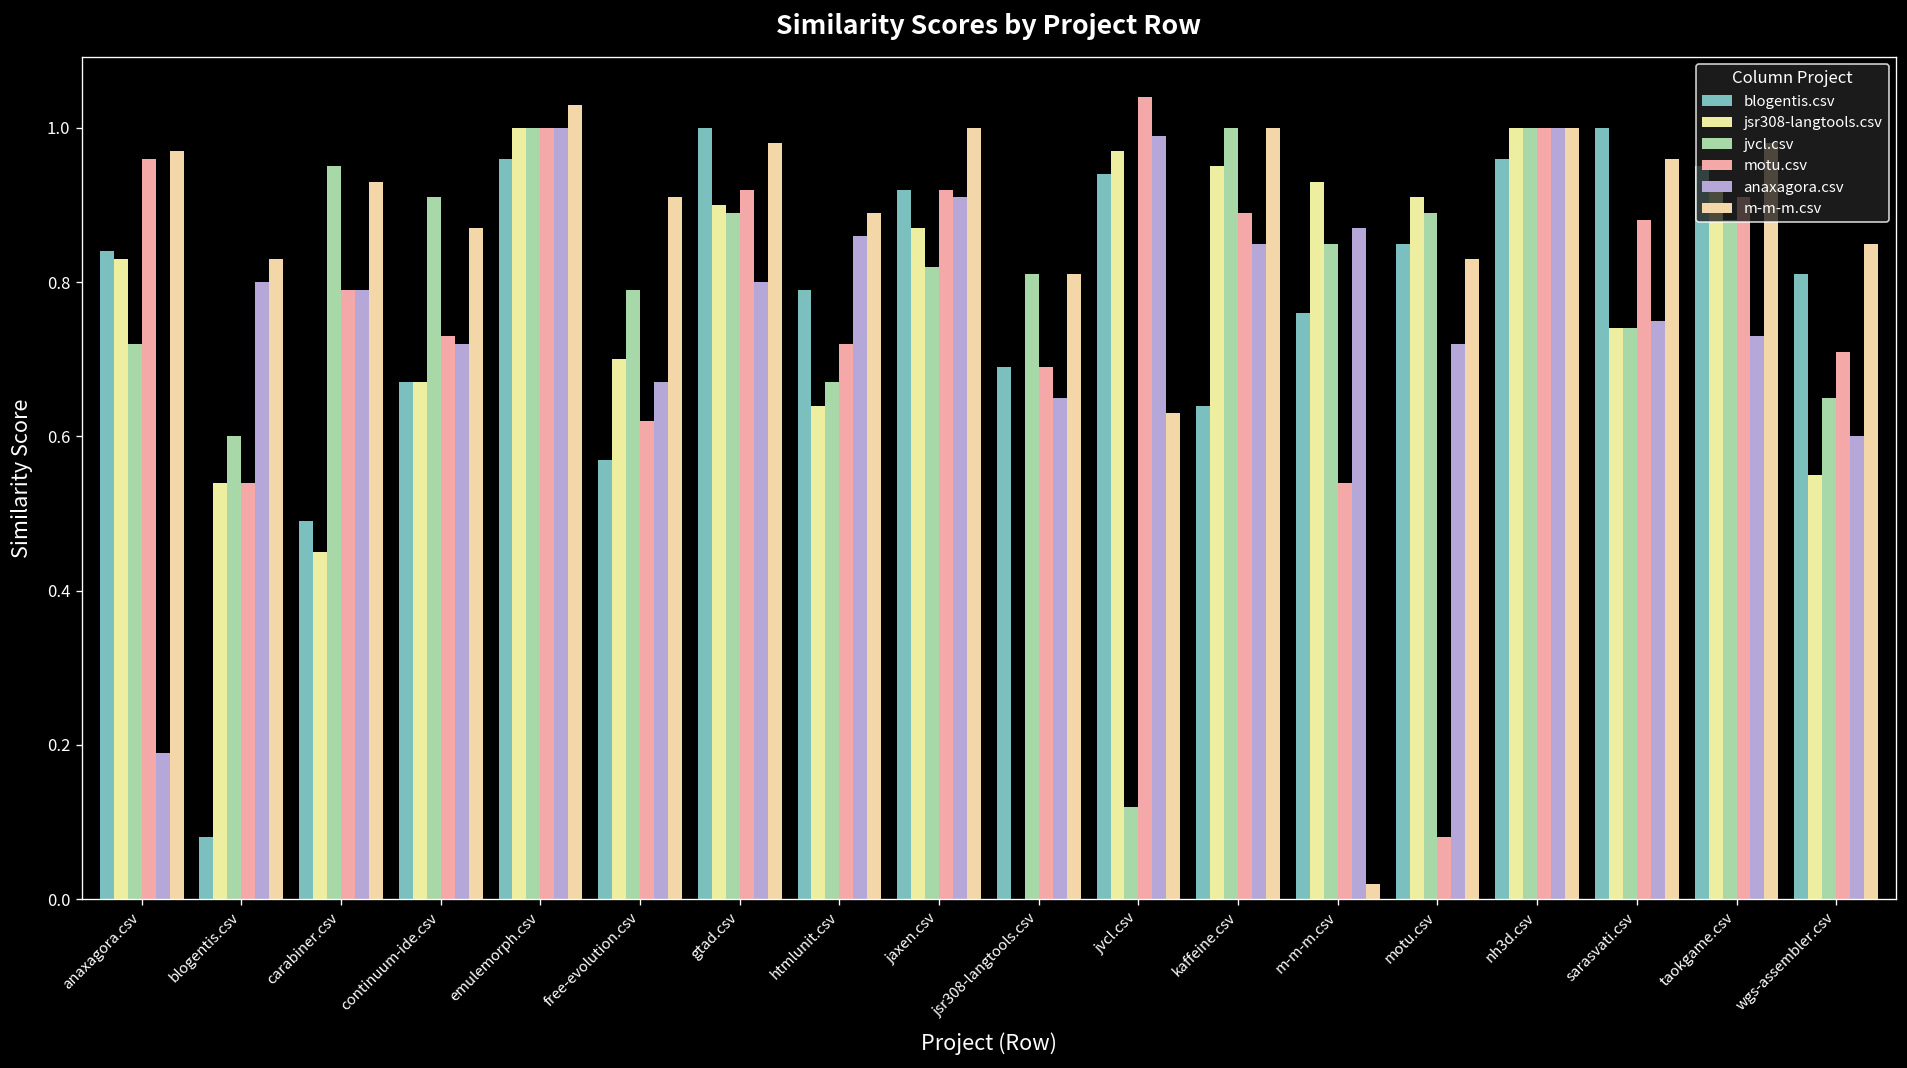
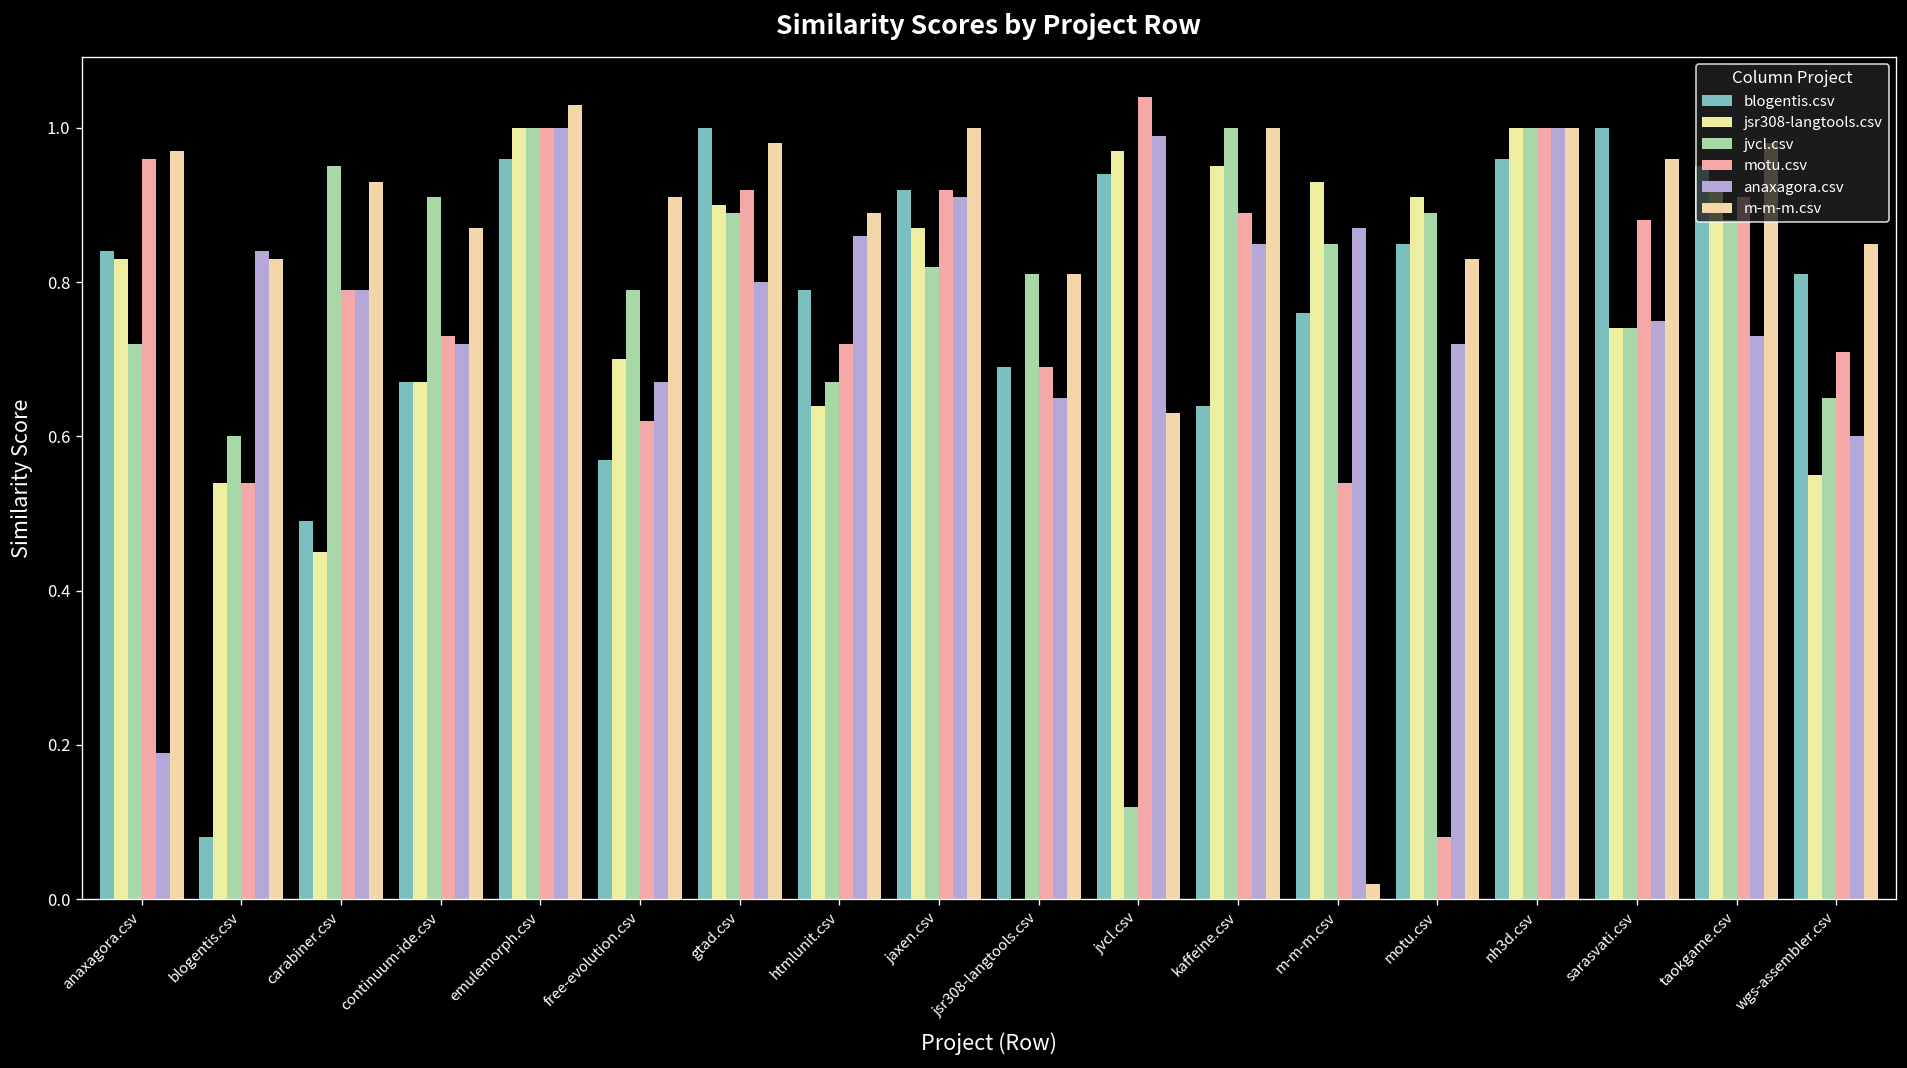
anaxagora.csv, blogentis.csv: 0.80 -> 0.84
